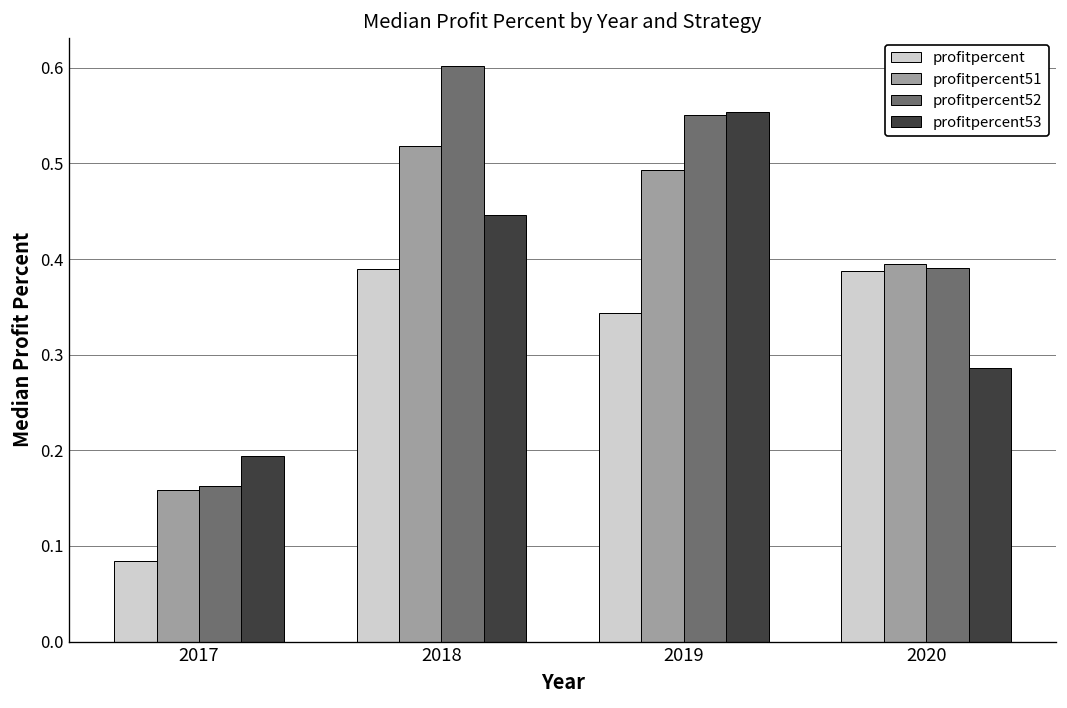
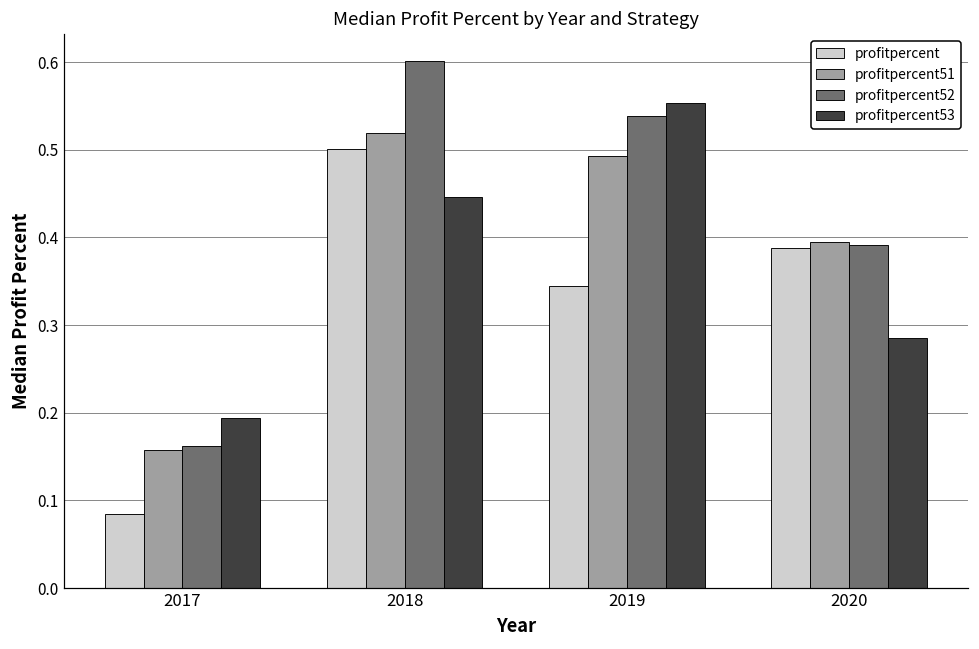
profitpercent, 2018: 0.39 -> 0.50
profitpercent52, 2019: 0.55 -> 0.54
